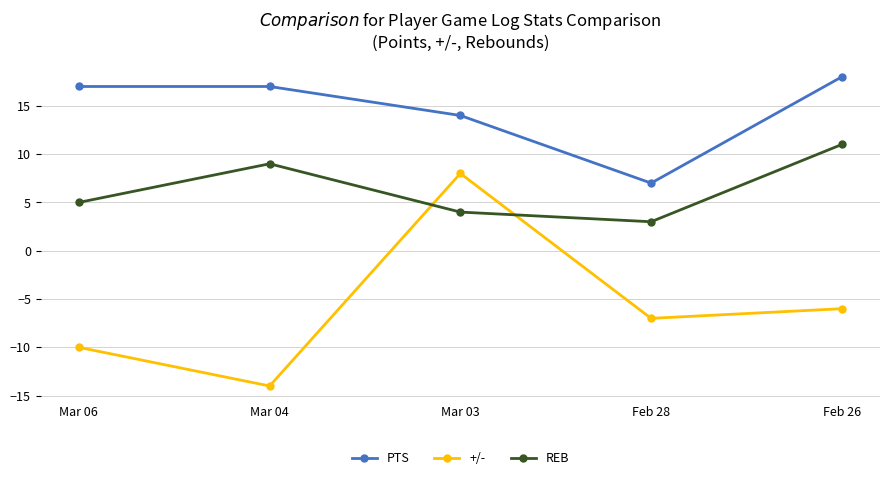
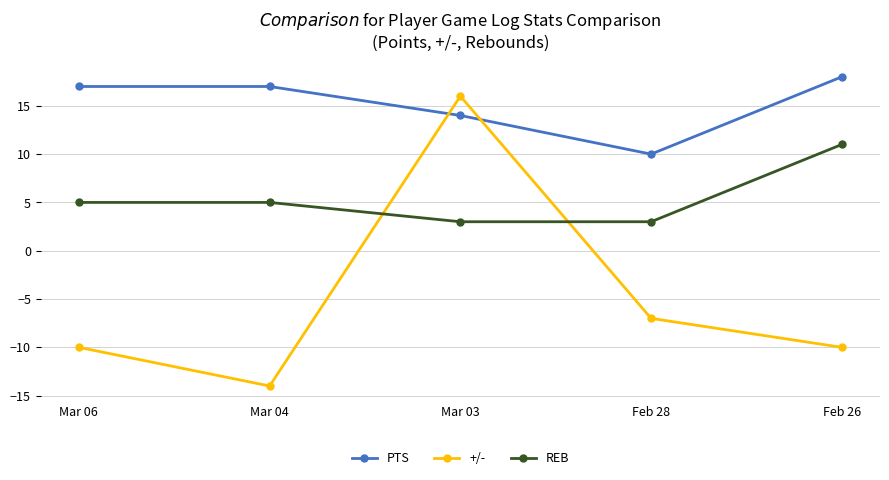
REB, Mar 04: 9 -> 5
+/-, Mar 03: 8 -> 16
REB, Mar 03: 4 -> 3
PTS, Feb 28: 7 -> 10
+/-, Feb 26: -6 -> -10
